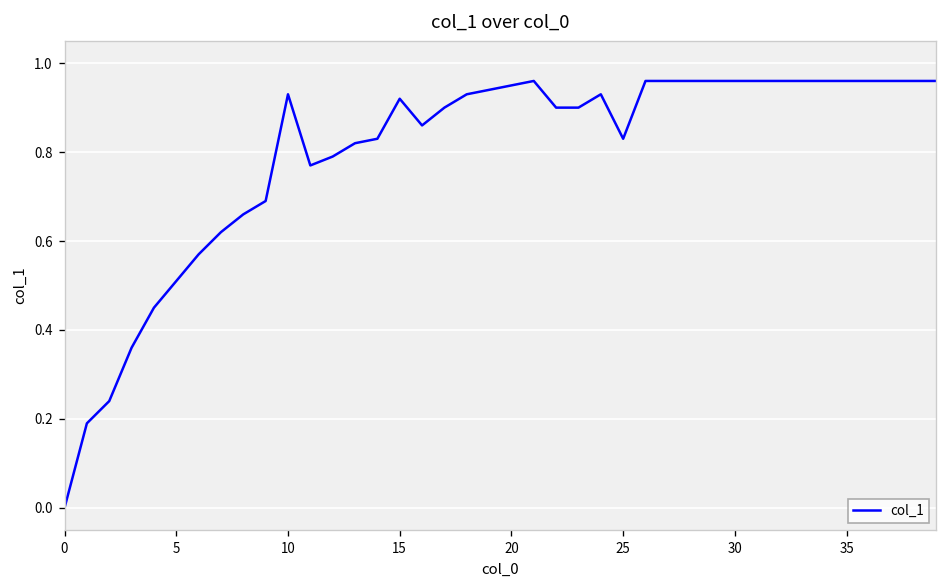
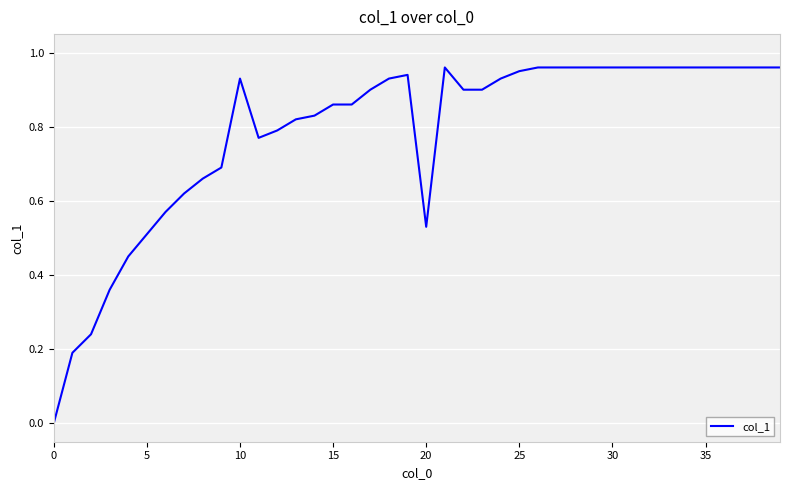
15: 0.92 -> 0.86
20: 0.95 -> 0.53
25: 0.83 -> 0.95
